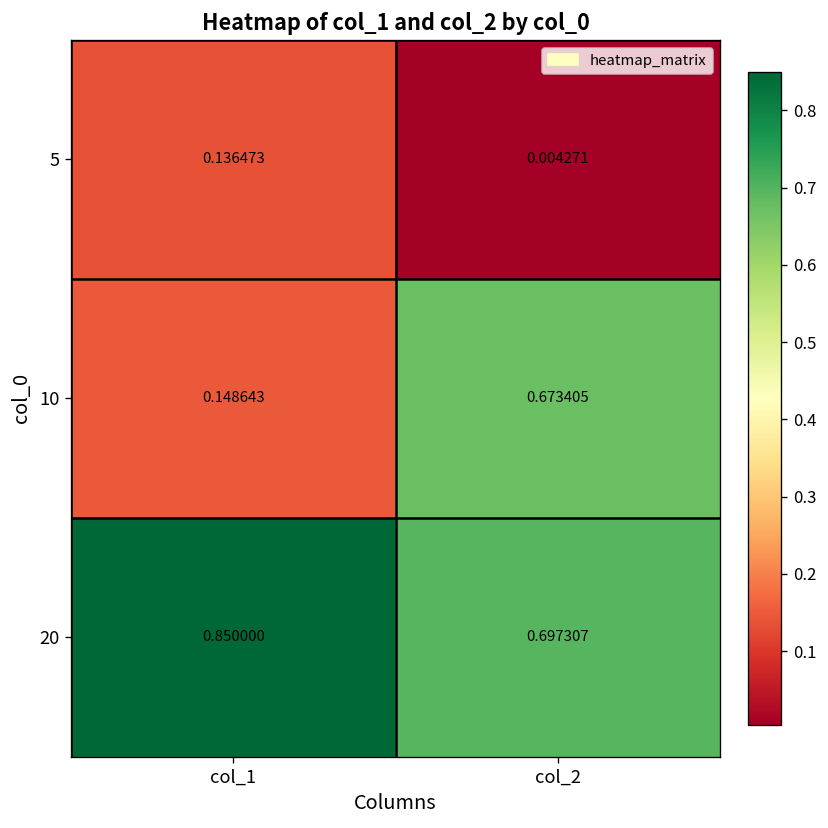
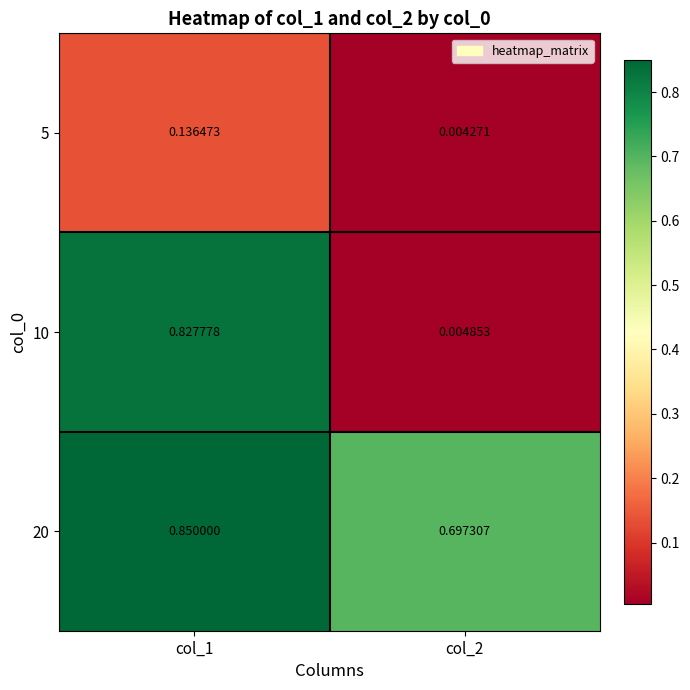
10, col_1: 0.148643 -> 0.827778
10, col_2: 0.673405 -> 0.004853
